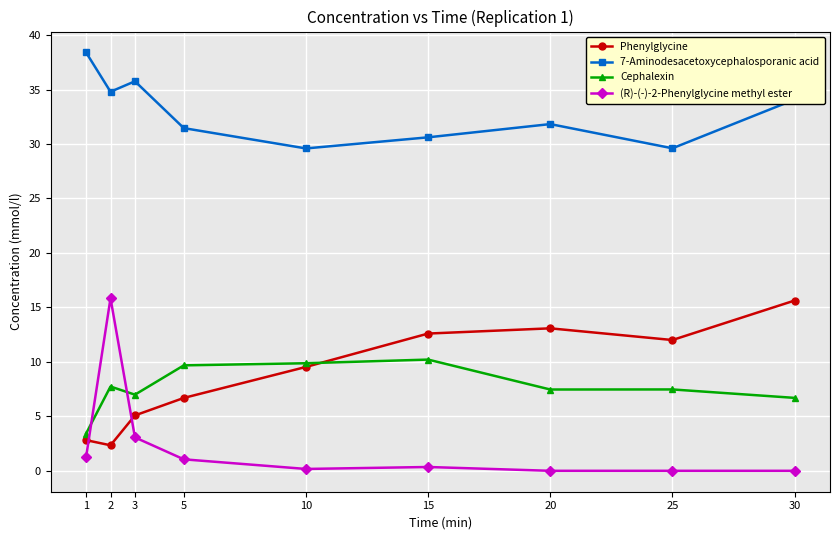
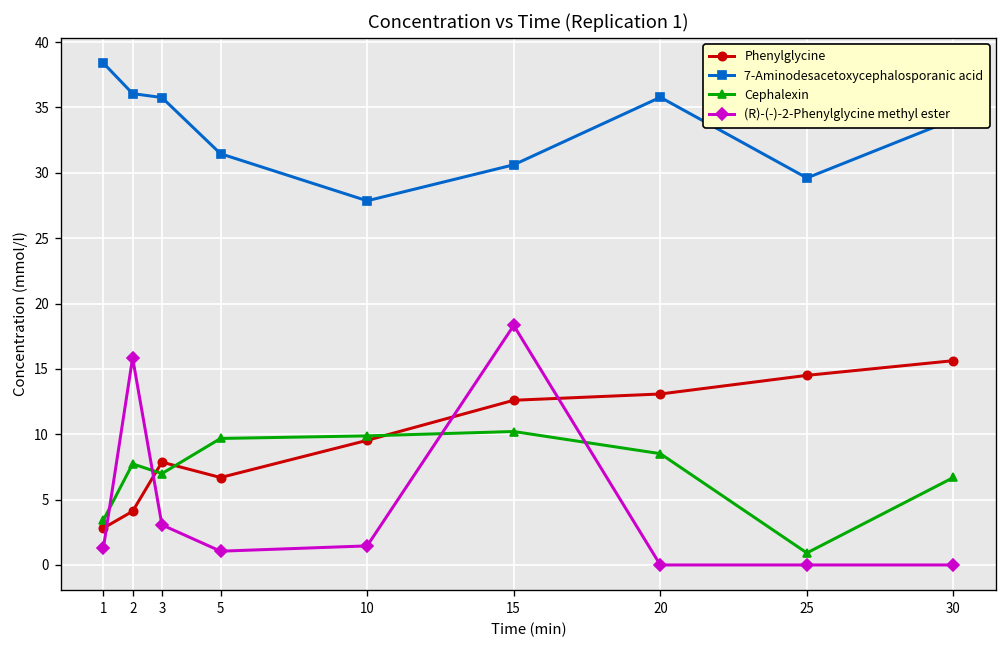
Phenylglycine, 2: 2.3 -> 4.1
7-Aminodesacetoxycephalosporanic acid, 2: 34.8 -> 36.1
Phenylglycine, 3: 5.1 -> 7.9
7-Aminodesacetoxycephalosporanic acid, 10: 29.6 -> 27.9
(R)-(-)-2-Phenylglycine methyl ester, 10: 0.2 -> 1.5
(R)-(-)-2-Phenylglycine methyl ester, 15: 0.4 -> 18.3
7-Aminodesacetoxycephalosporanic acid, 20: 31.8 -> 35.8
Cephalexin, 20: 7.5 -> 8.5
Phenylglycine, 25: 12.0 -> 14.5
Cephalexin, 25: 7.5 -> 0.9
